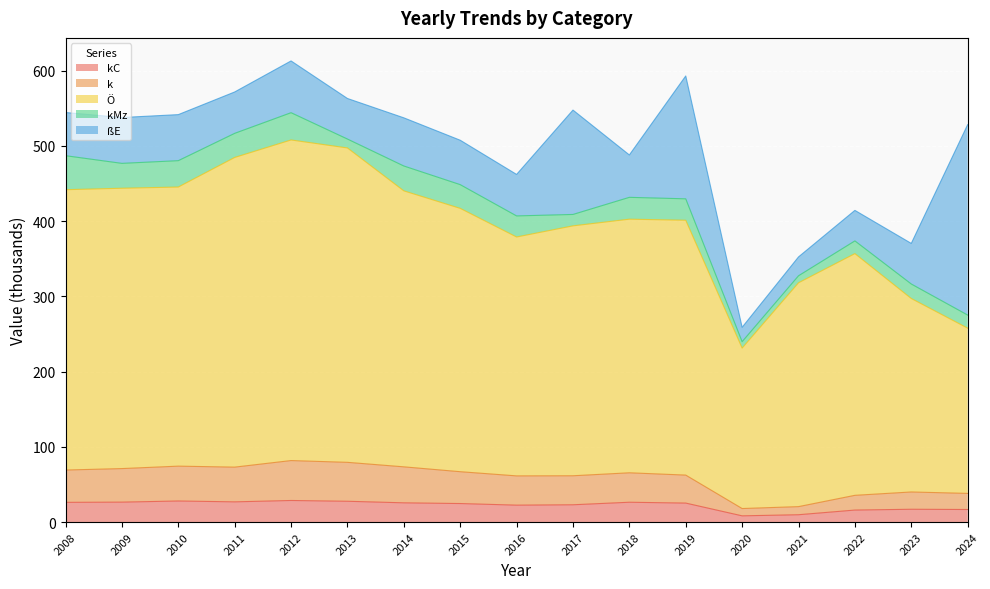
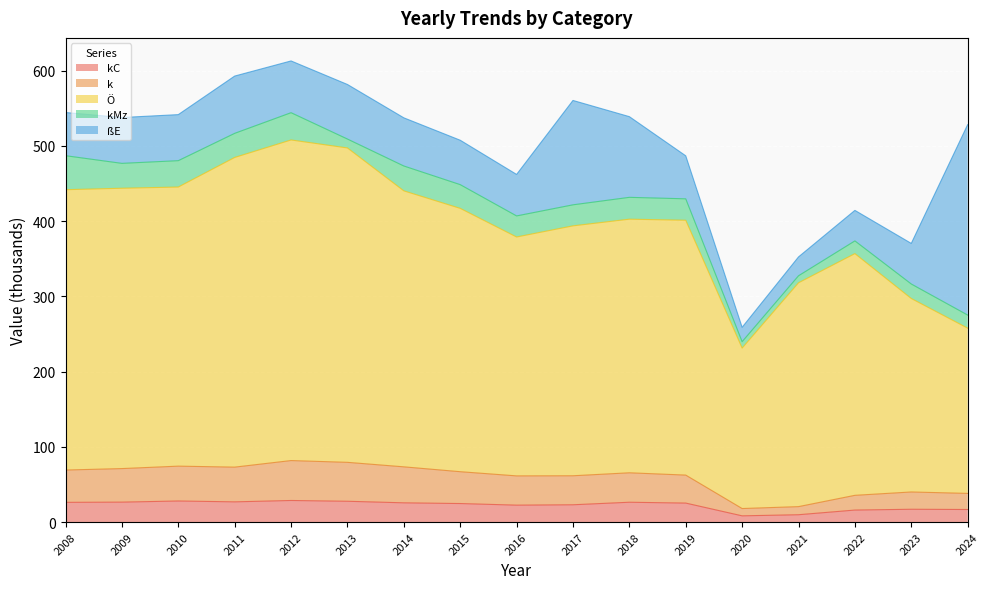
ßE, 2011: 50 -> 80
ßE, 2013: 50 -> 70
kMz, 2017: 20 -> 30
ßE, 2018: 60 -> 110
ßE, 2019: 160 -> 60
